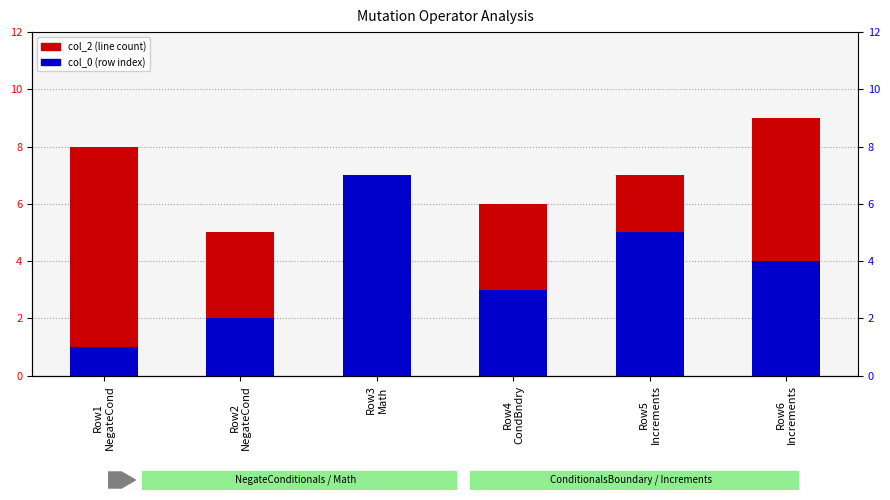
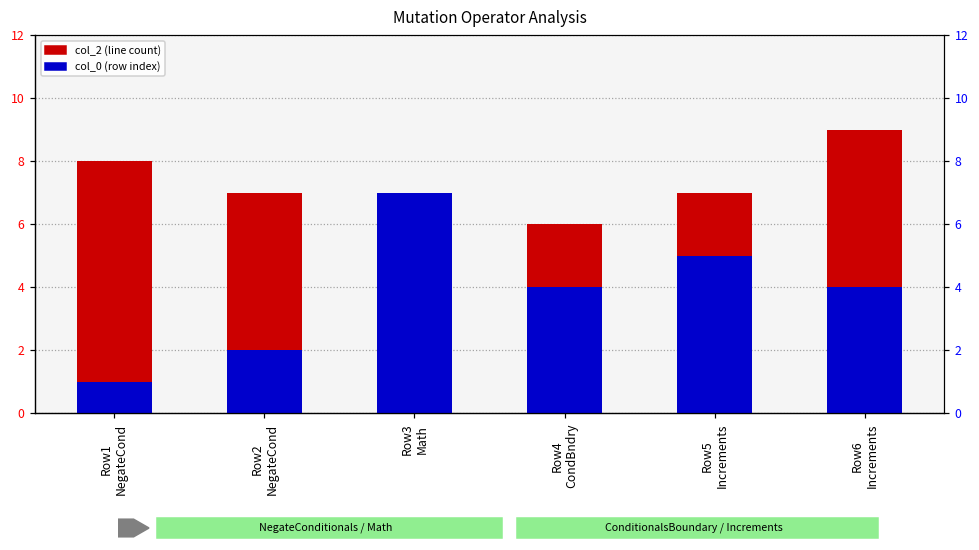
col_2 (line count), Row2 NegateCond: 5 -> 7
col_0 (row index), Row4 CondBndry: 3 -> 4
